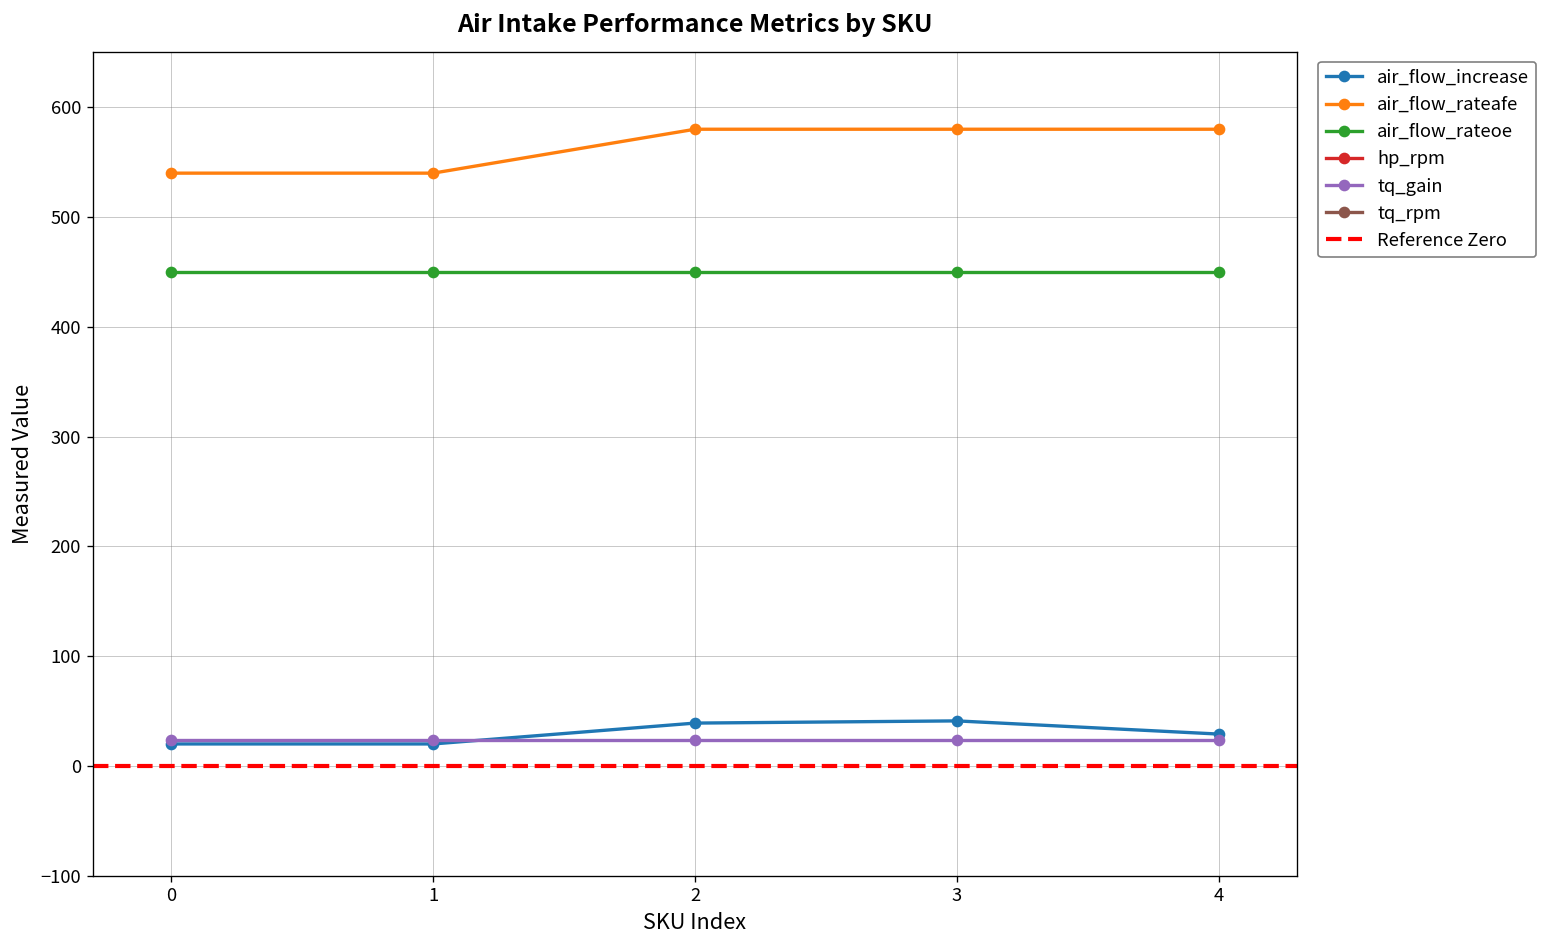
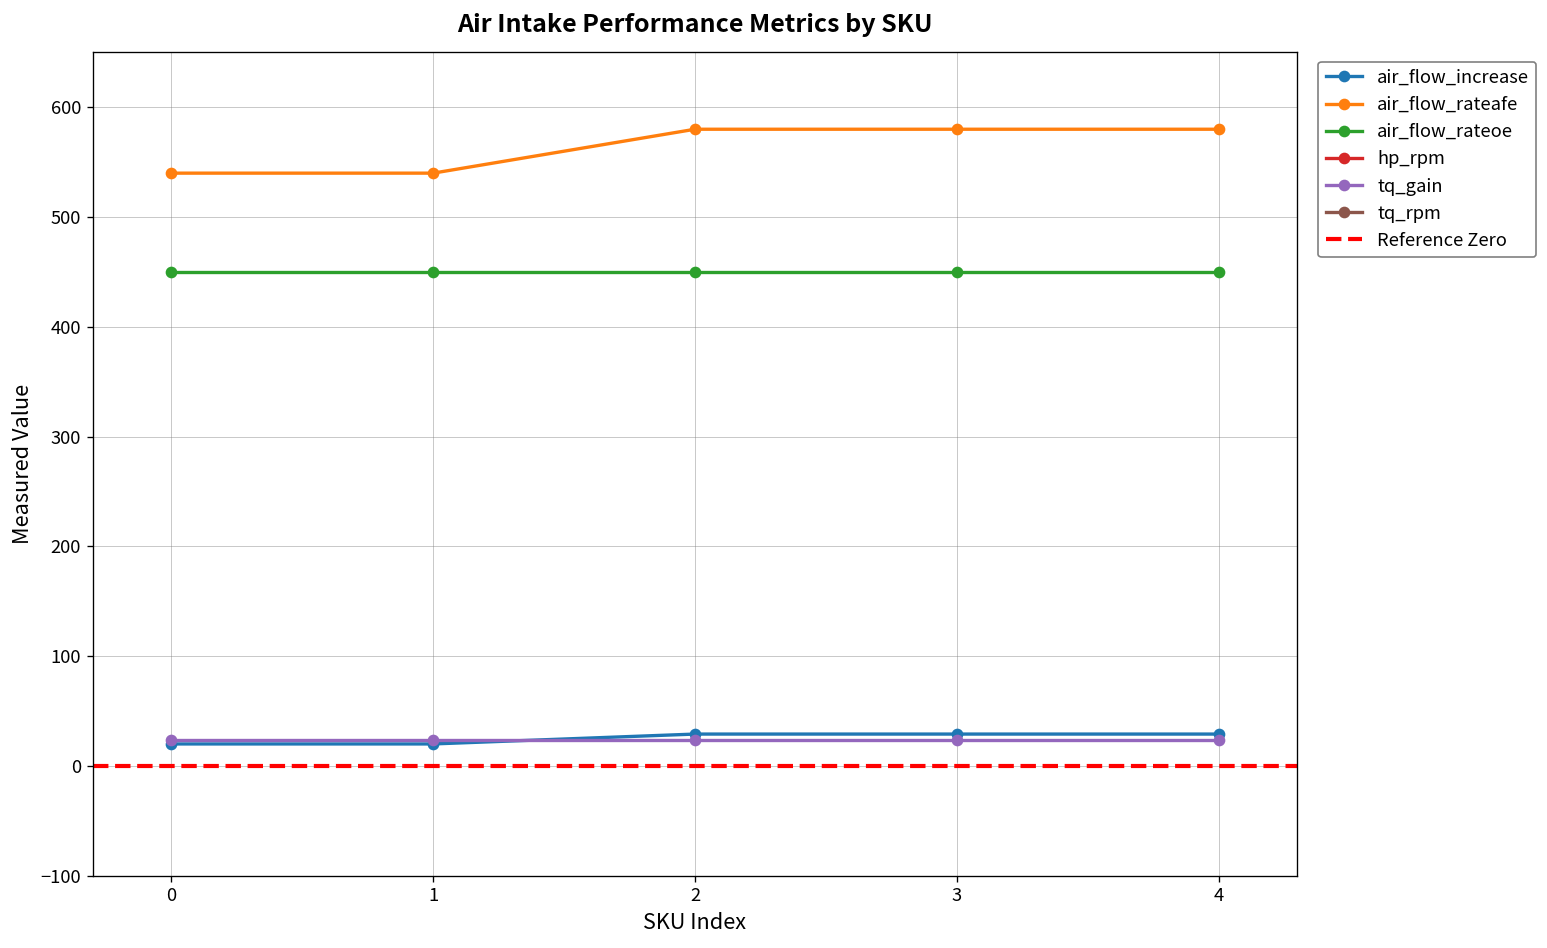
air_flow_increase, 2: 40 -> 30
air_flow_increase, 3: 40 -> 30
